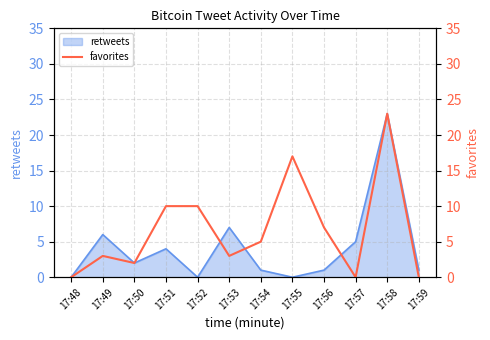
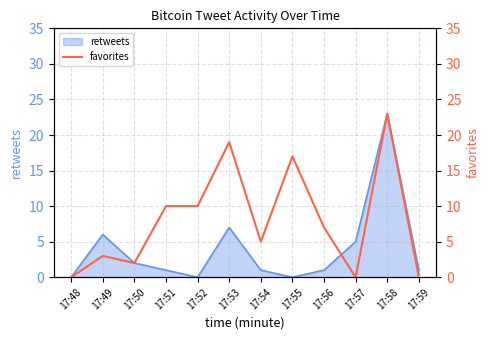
retweets, 17:51: 4 -> 1
favorites, 17:53: 3 -> 19
